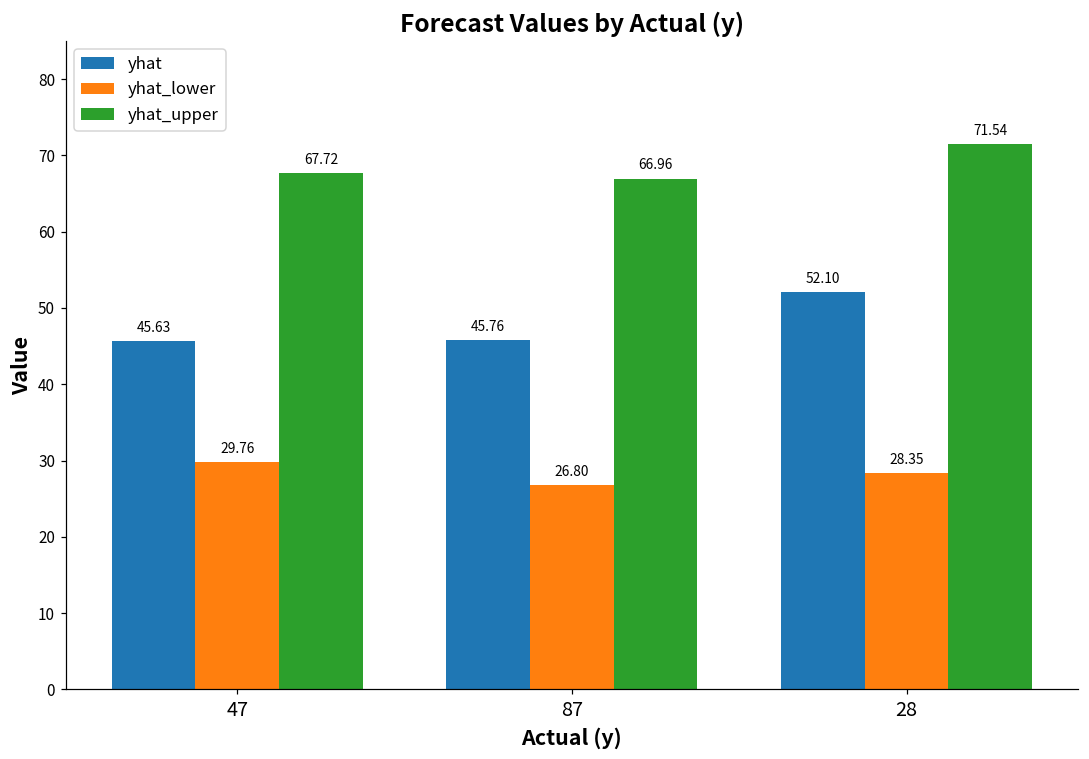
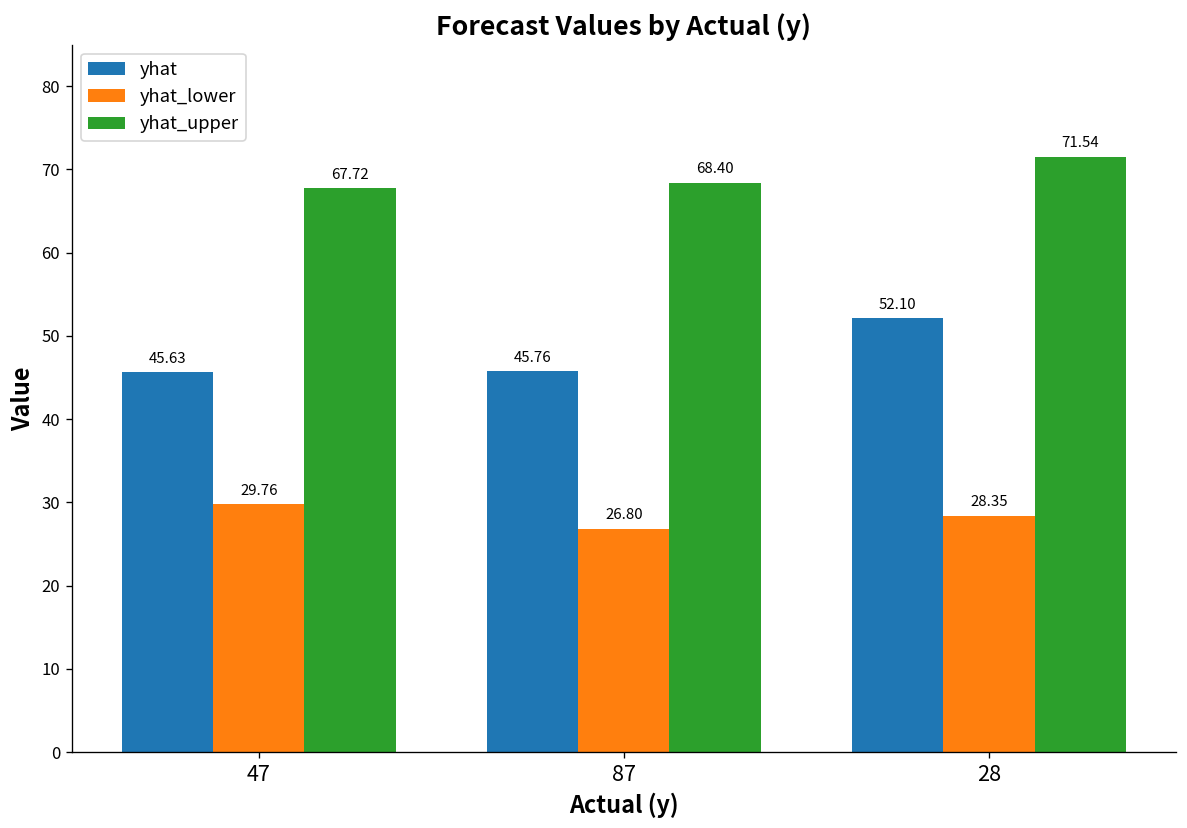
yhat_upper, 87: 66.96 -> 68.40
